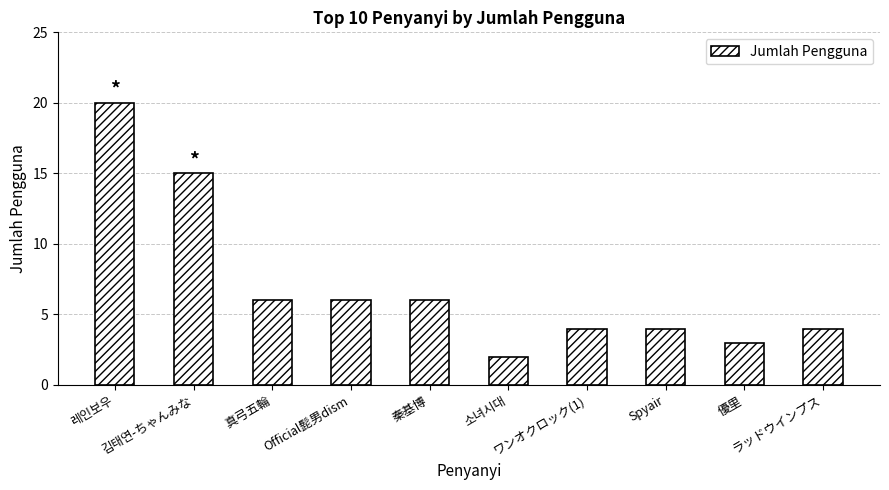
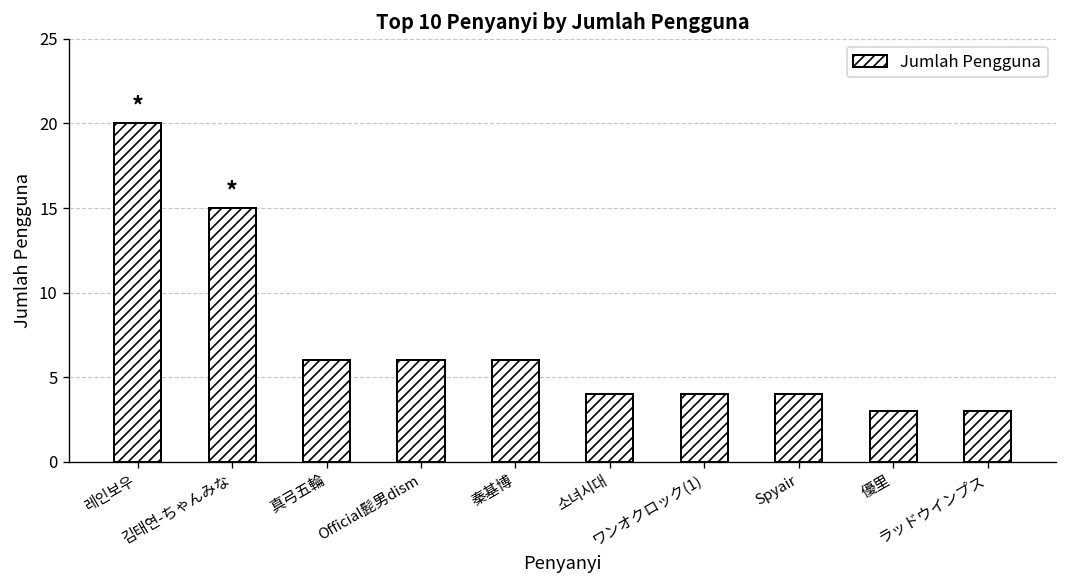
소녀시대: 2 -> 4
ラッドウインプス: 4 -> 3
